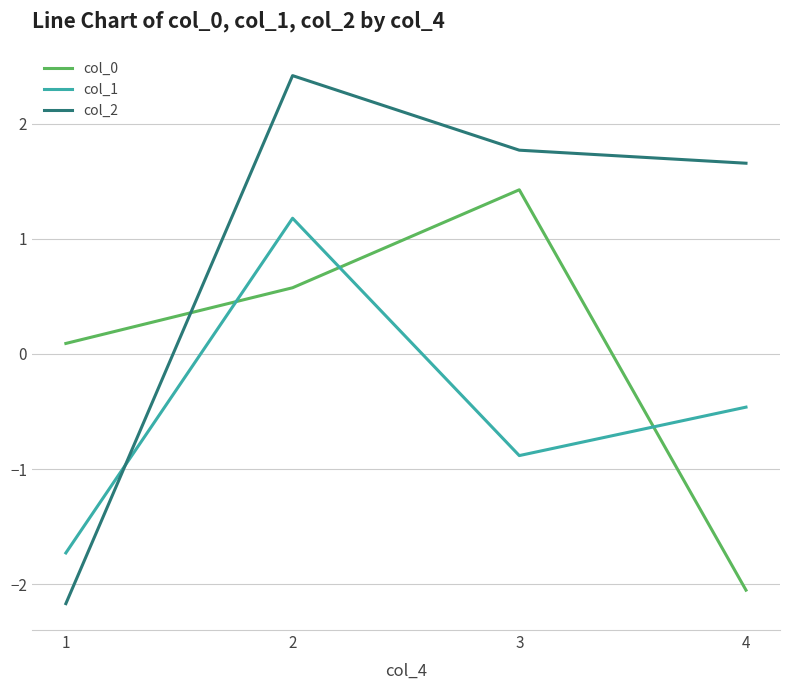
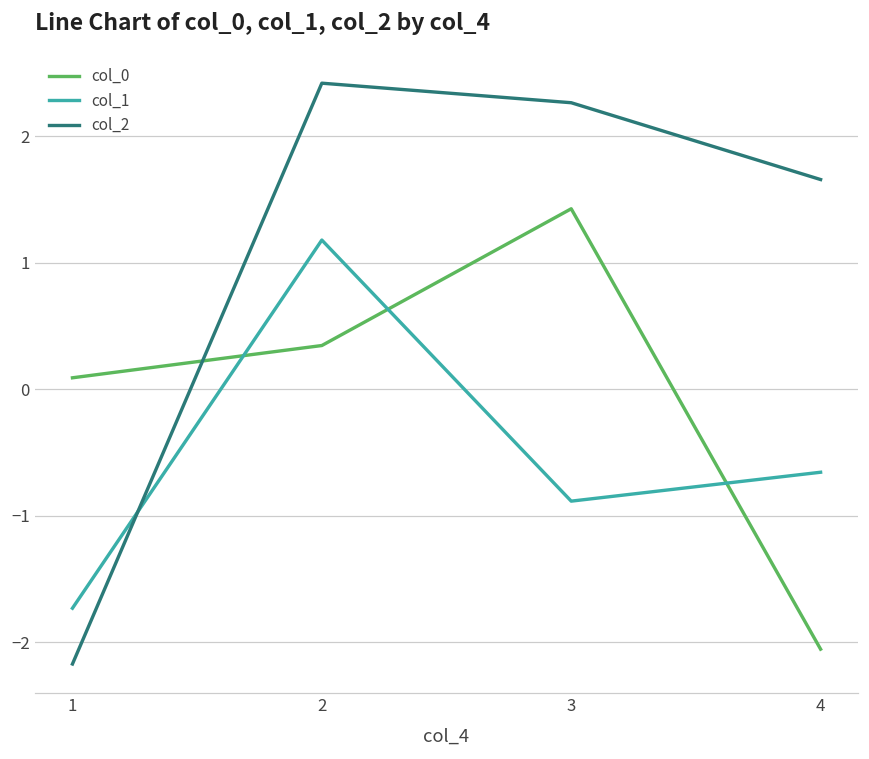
col_0, 2: 0.58 -> 0.35
col_2, 3: 1.77 -> 2.26
col_1, 4: -0.46 -> -0.65
